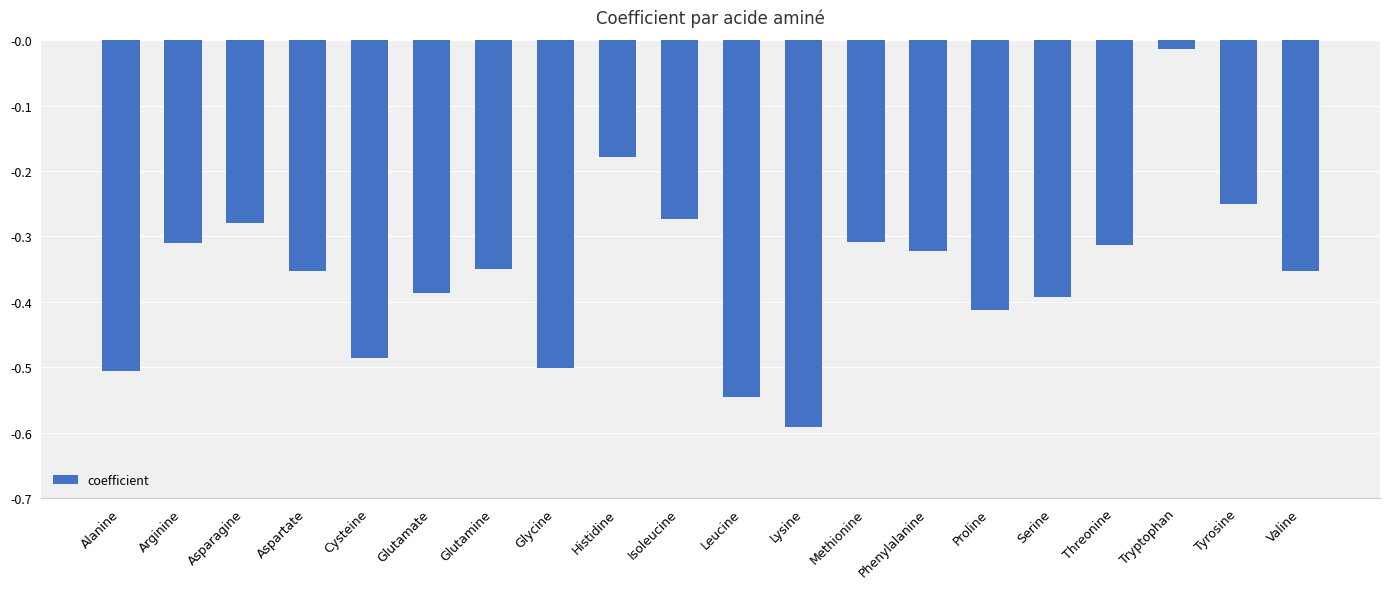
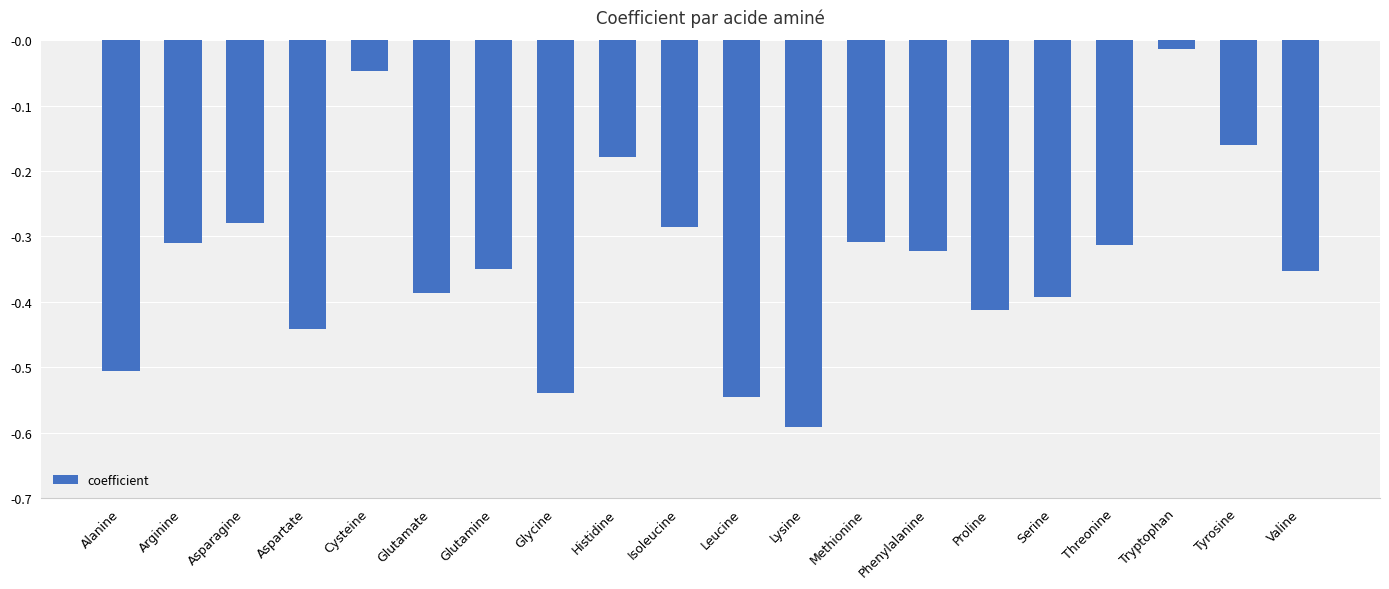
Aspartate: -0.35 -> -0.44
Cysteine: -0.49 -> -0.05
Glycine: -0.50 -> -0.54
Isoleucine: -0.27 -> -0.29
Tyrosine: -0.25 -> -0.16
